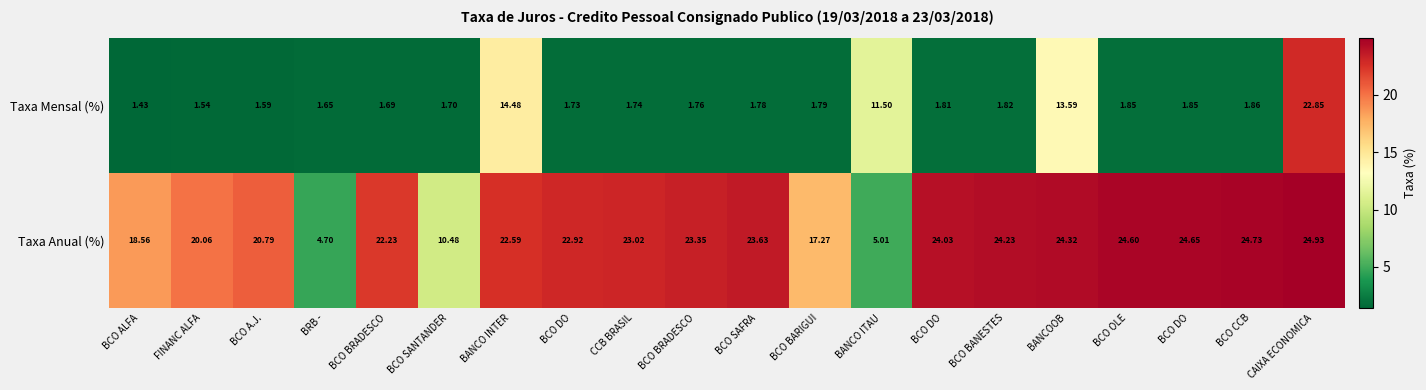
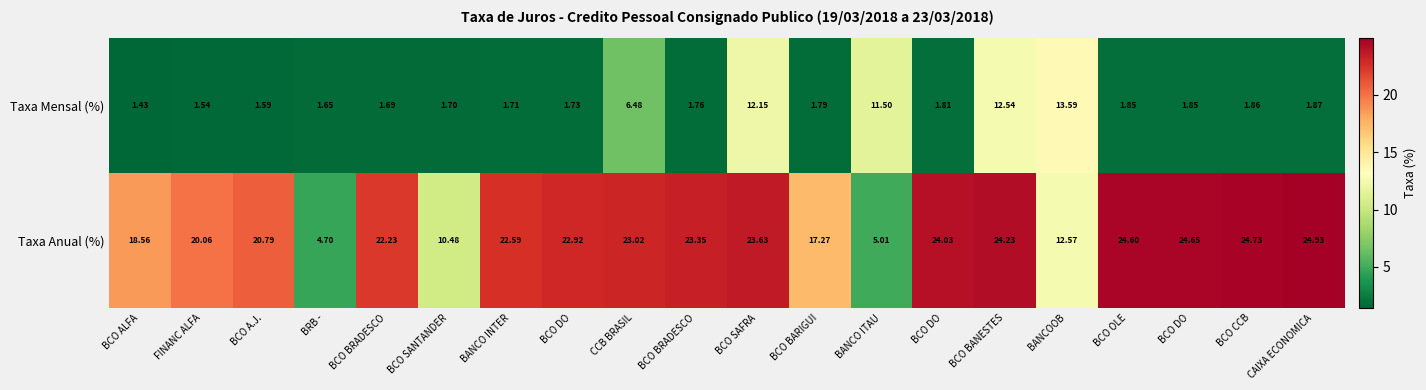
Taxa Mensal (%), BANCO INTER: 14.48 -> 1.71
Taxa Mensal (%), CCB BRASIL: 1.74 -> 6.48
Taxa Mensal (%), BCO SAFRA: 1.78 -> 12.15
Taxa Mensal (%), BCO BANESTES: 1.82 -> 12.54
Taxa Mensal (%), CAIXA ECONOMICA: 22.85 -> 1.87
Taxa Anual (%), BANCOOB: 24.32 -> 12.57
